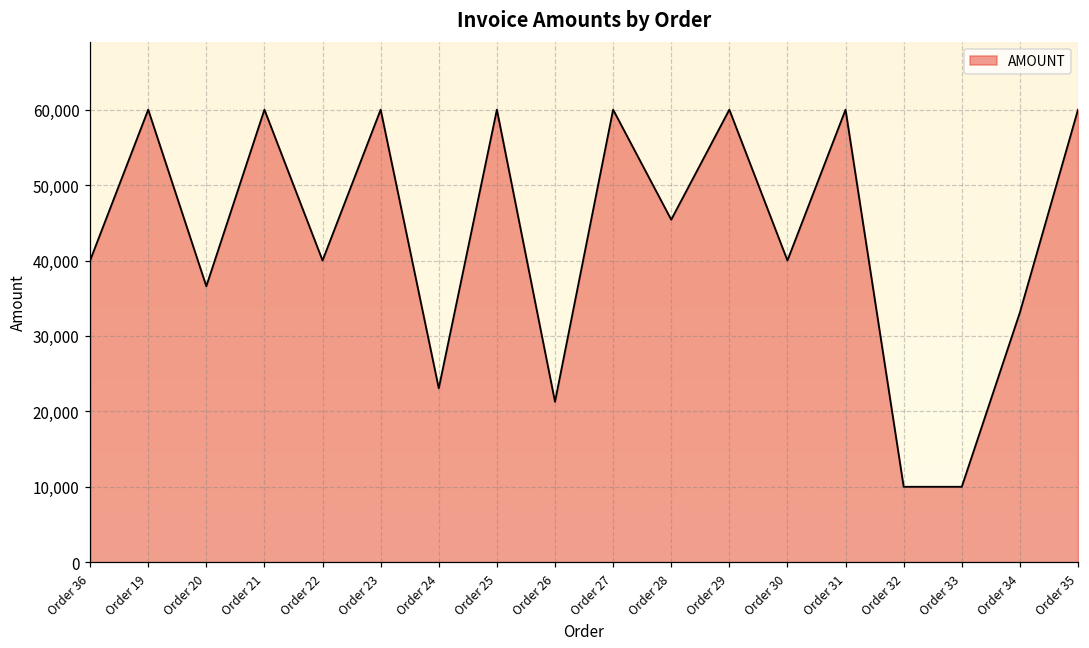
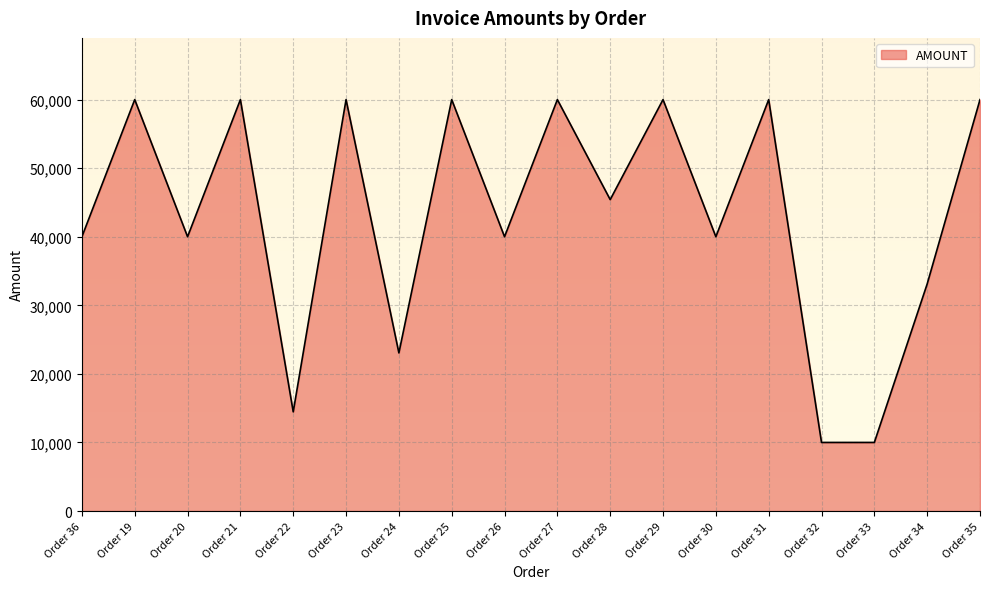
Order 20: 37,000 -> 40,000
Order 22: 40,000 -> 14,000
Order 26: 21,000 -> 40,000
